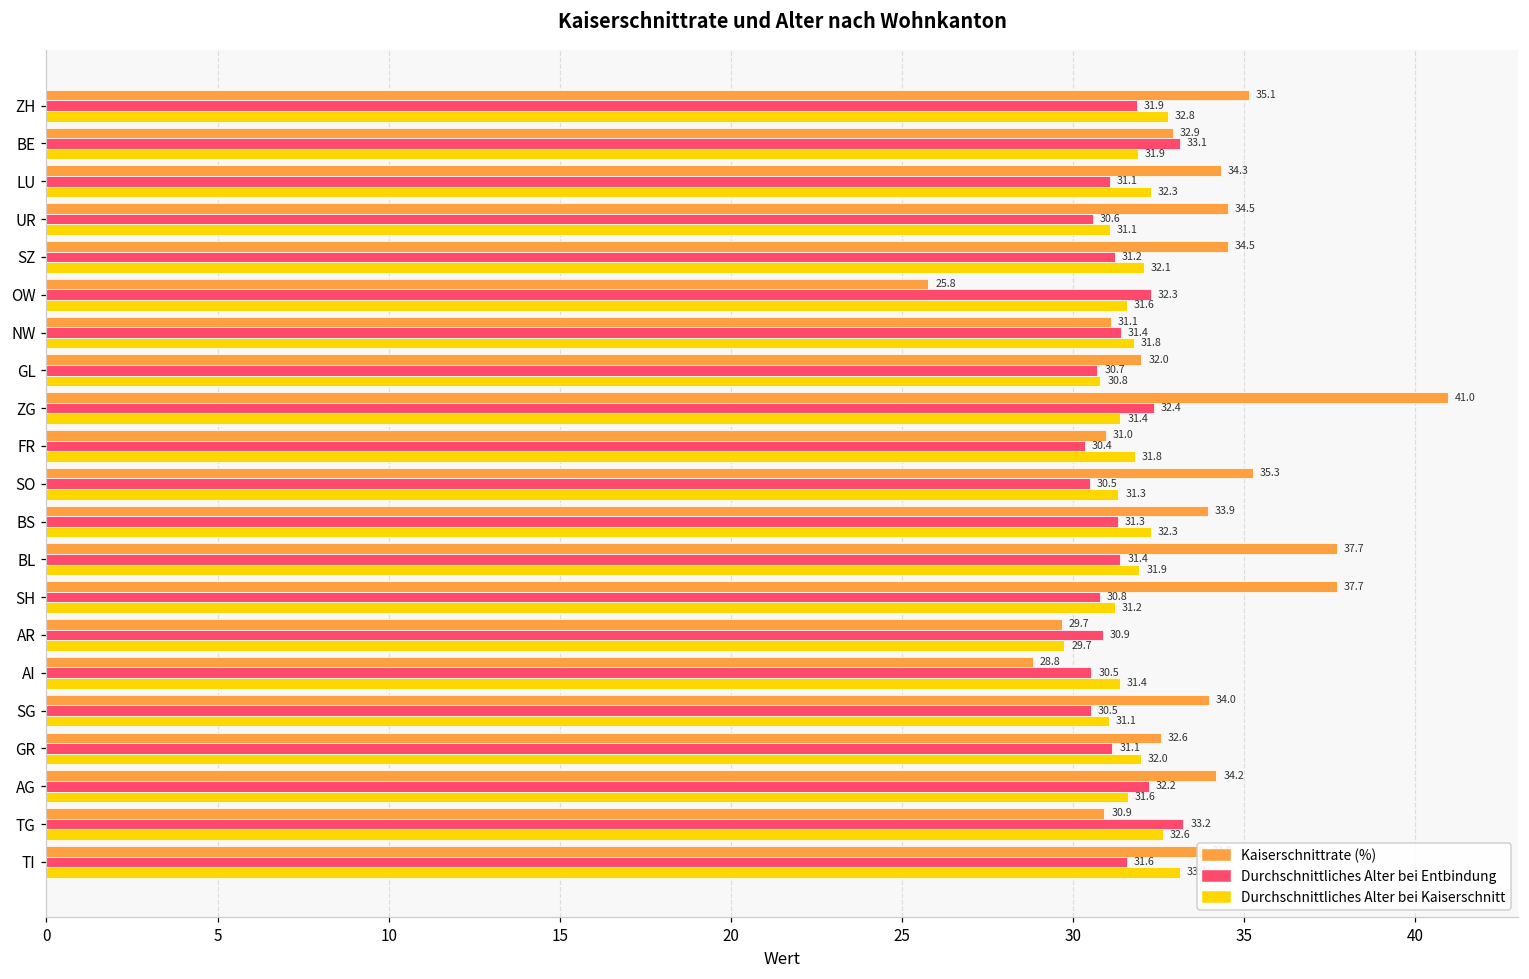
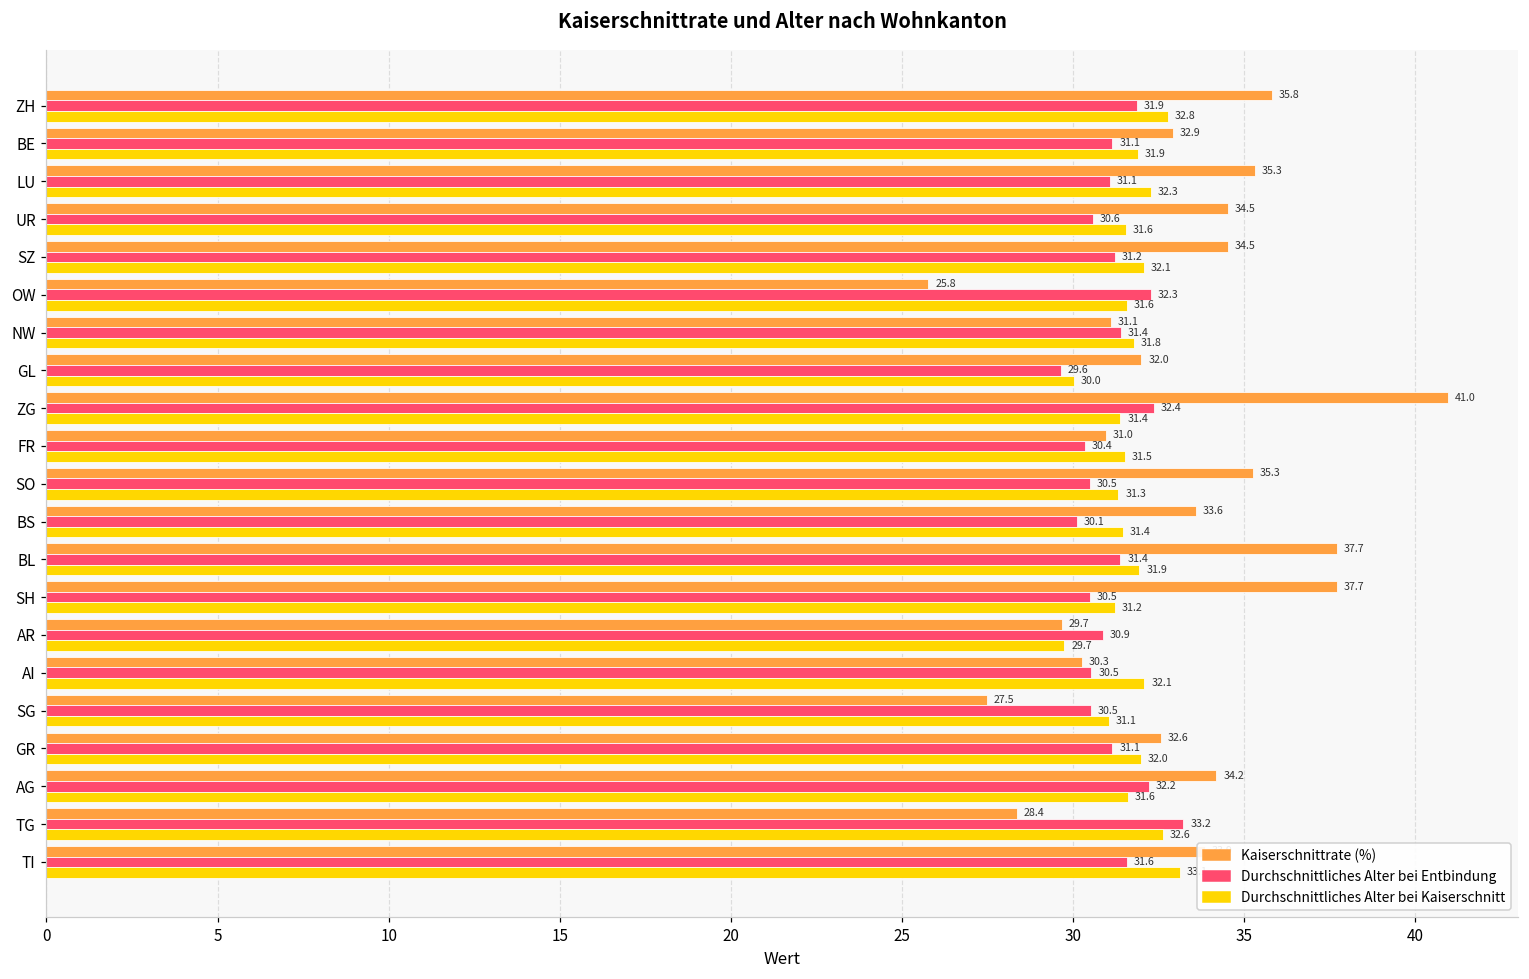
Kaiserschnittrate (%), ZH: 35.1 -> 35.8
Durchschnittliches Alter bei Entbindung, BE: 33.1 -> 31.1
Kaiserschnittrate (%), LU: 34.3 -> 35.3
Durchschnittliches Alter bei Kaiserschnitt, UR: 31.1 -> 31.6
Durchschnittliches Alter bei Entbindung, GL: 30.7 -> 29.6
Durchschnittliches Alter bei Kaiserschnitt, GL: 30.8 -> 30.0
Durchschnittliches Alter bei Kaiserschnitt, FR: 31.8 -> 31.5
Kaiserschnittrate (%), BS: 33.9 -> 33.6
Durchschnittliches Alter bei Entbindung, BS: 31.3 -> 30.1
Durchschnittliches Alter bei Kaiserschnitt, BS: 32.3 -> 31.4
Durchschnittliches Alter bei Entbindung, SH: 30.8 -> 30.5
Kaiserschnittrate (%), AI: 28.8 -> 30.3
Durchschnittliches Alter bei Kaiserschnitt, AI: 31.4 -> 32.1
Kaiserschnittrate (%), SG: 34.0 -> 27.5
Kaiserschnittrate (%), TG: 30.9 -> 28.4
